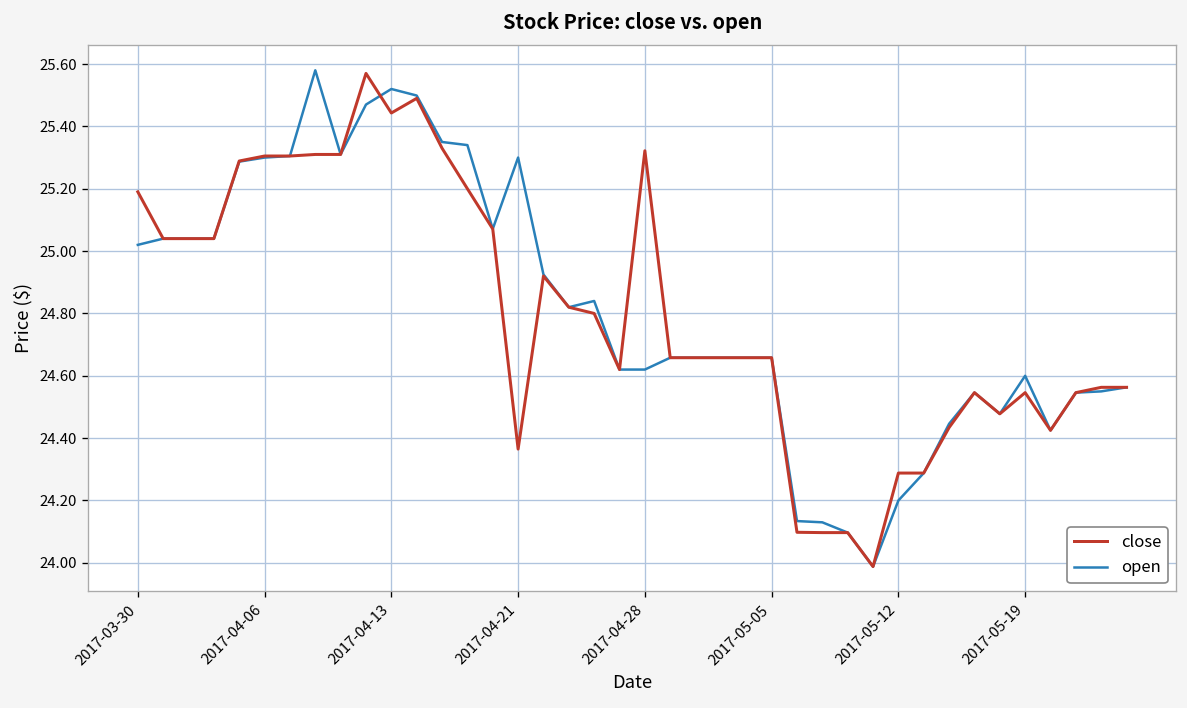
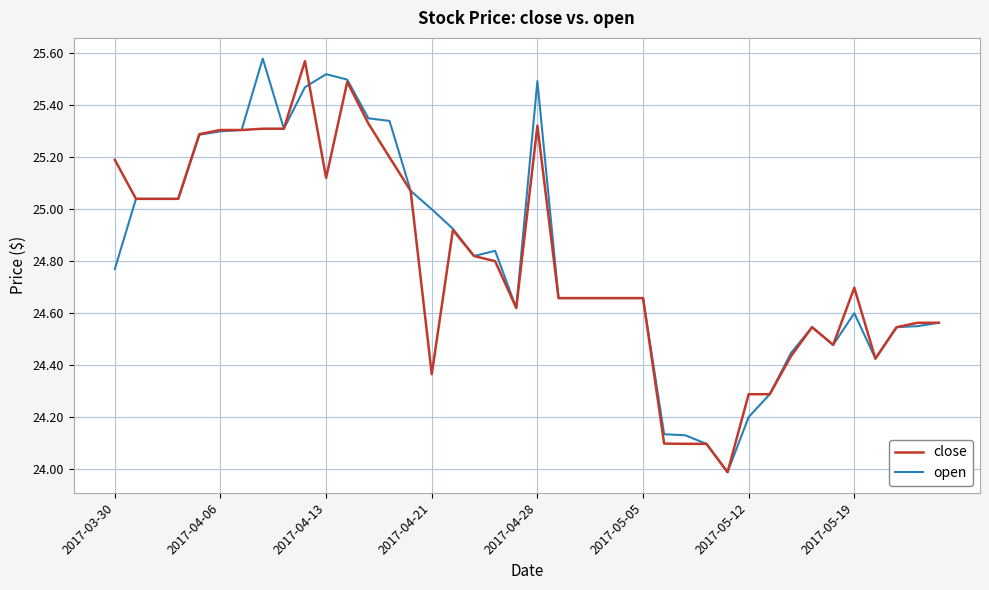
open, 2017-03-30: 25.02 -> 24.77
close, 2017-04-13: 25.44 -> 25.12
open, 2017-04-21: 25.3 -> 25.0
open, 2017-04-28: 24.62 -> 25.49
close, 2017-05-19: 24.55 -> 24.70
